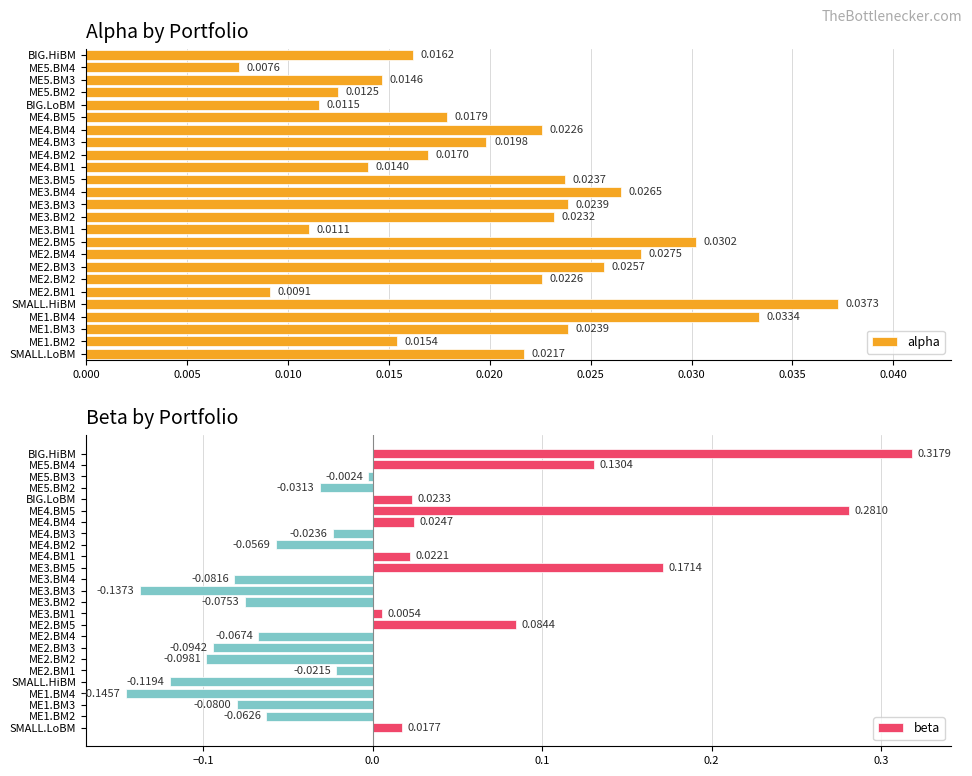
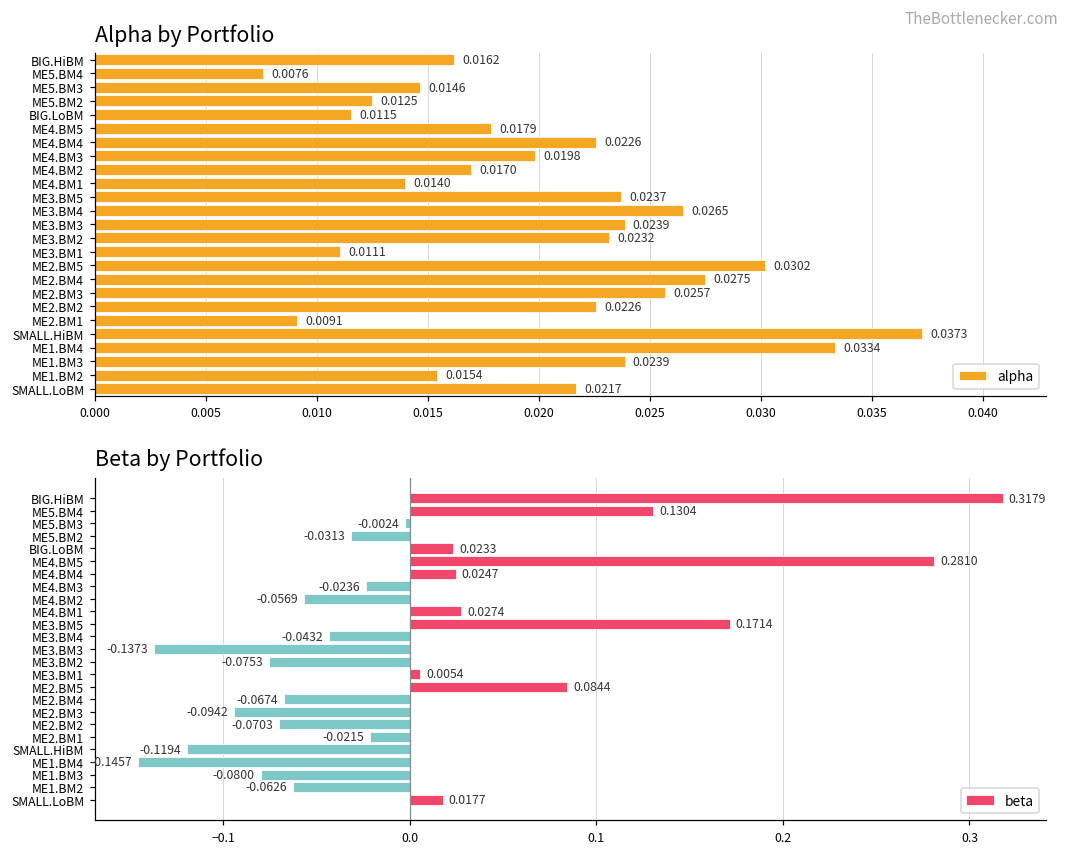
Beta by Portfolio, ME4.BM1: 0.0221 -> 0.0274
Beta by Portfolio, ME3.BM4: -0.0816 -> -0.0432
Beta by Portfolio, ME2.BM2: -0.0981 -> -0.0703
